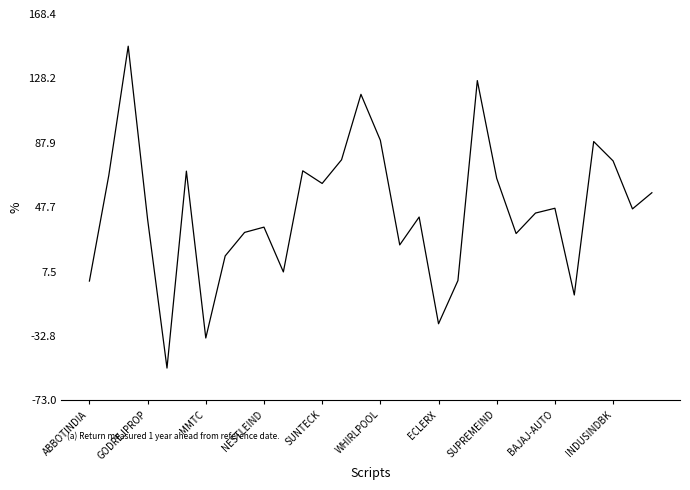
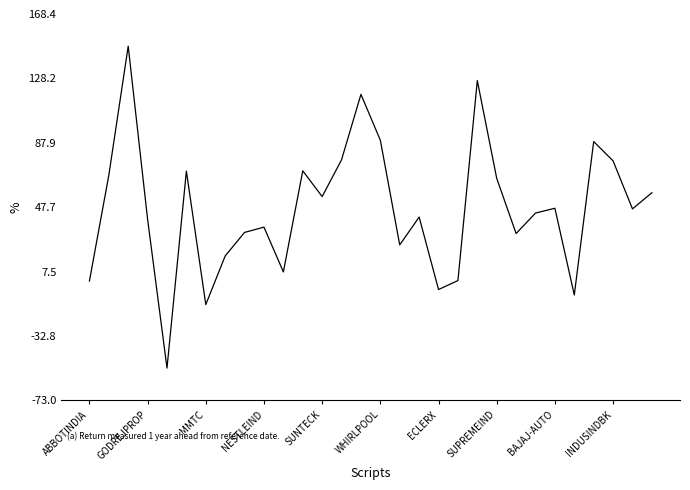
MMTC: -34 -> -13
SUNTECK: 63 -> 54
ECLERX: -25 -> -4
